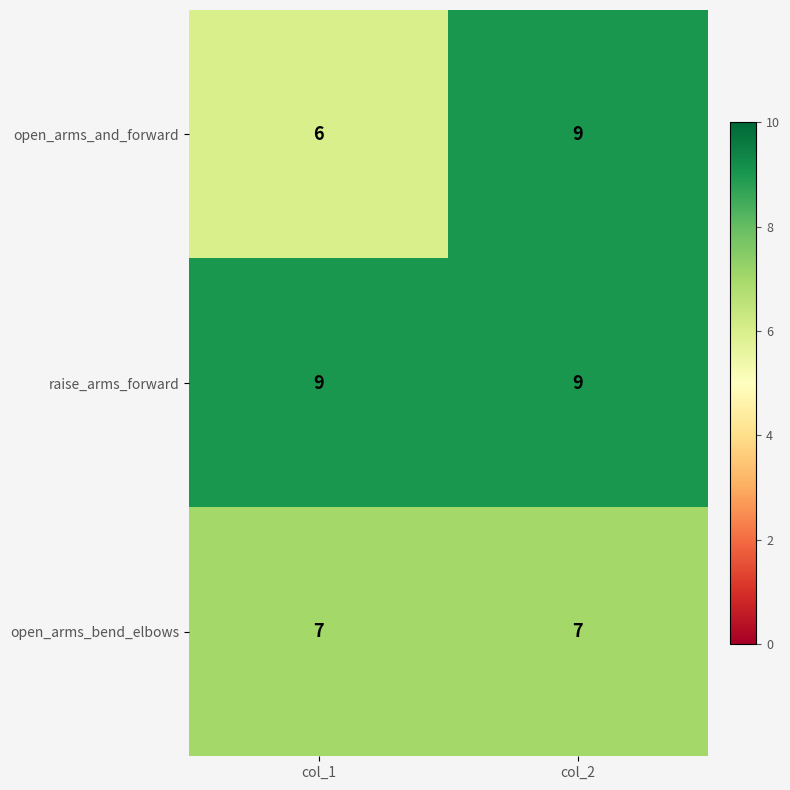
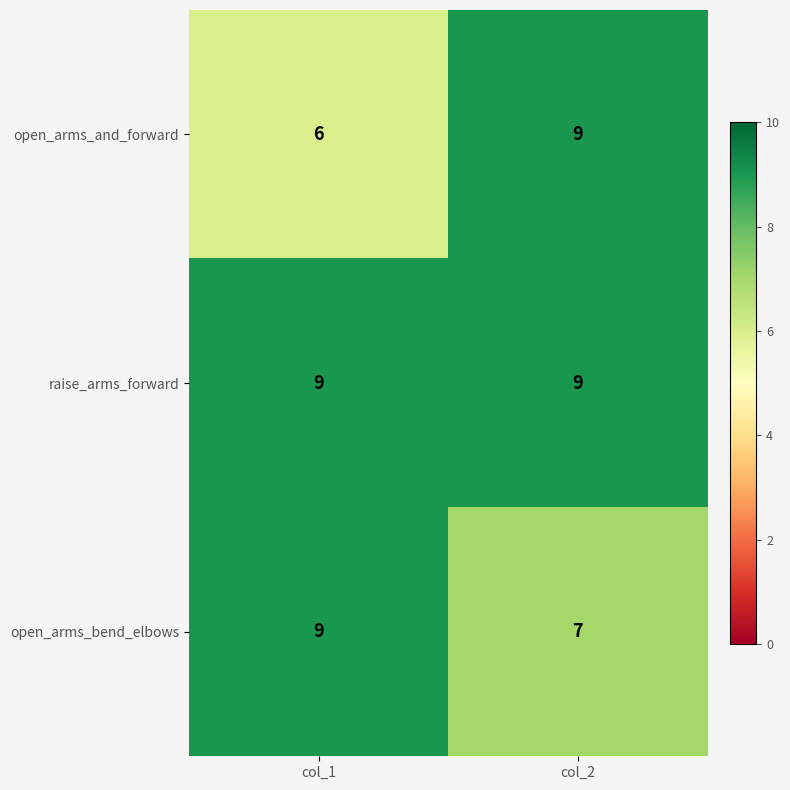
open_arms_bend_elbows, col_1: 7 -> 9
